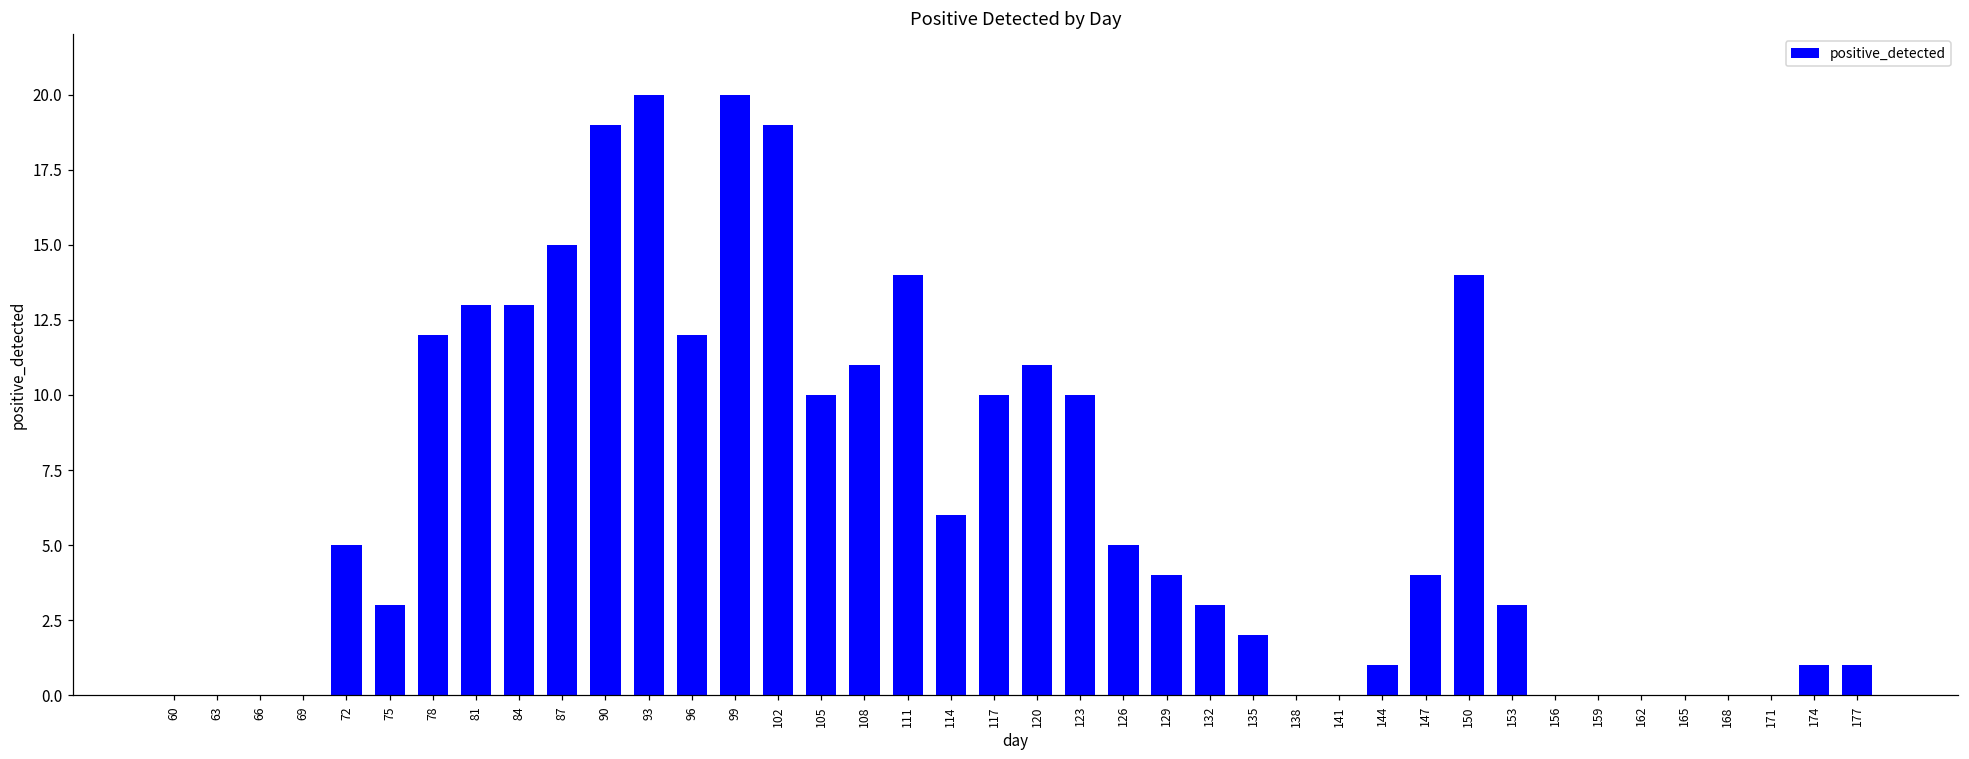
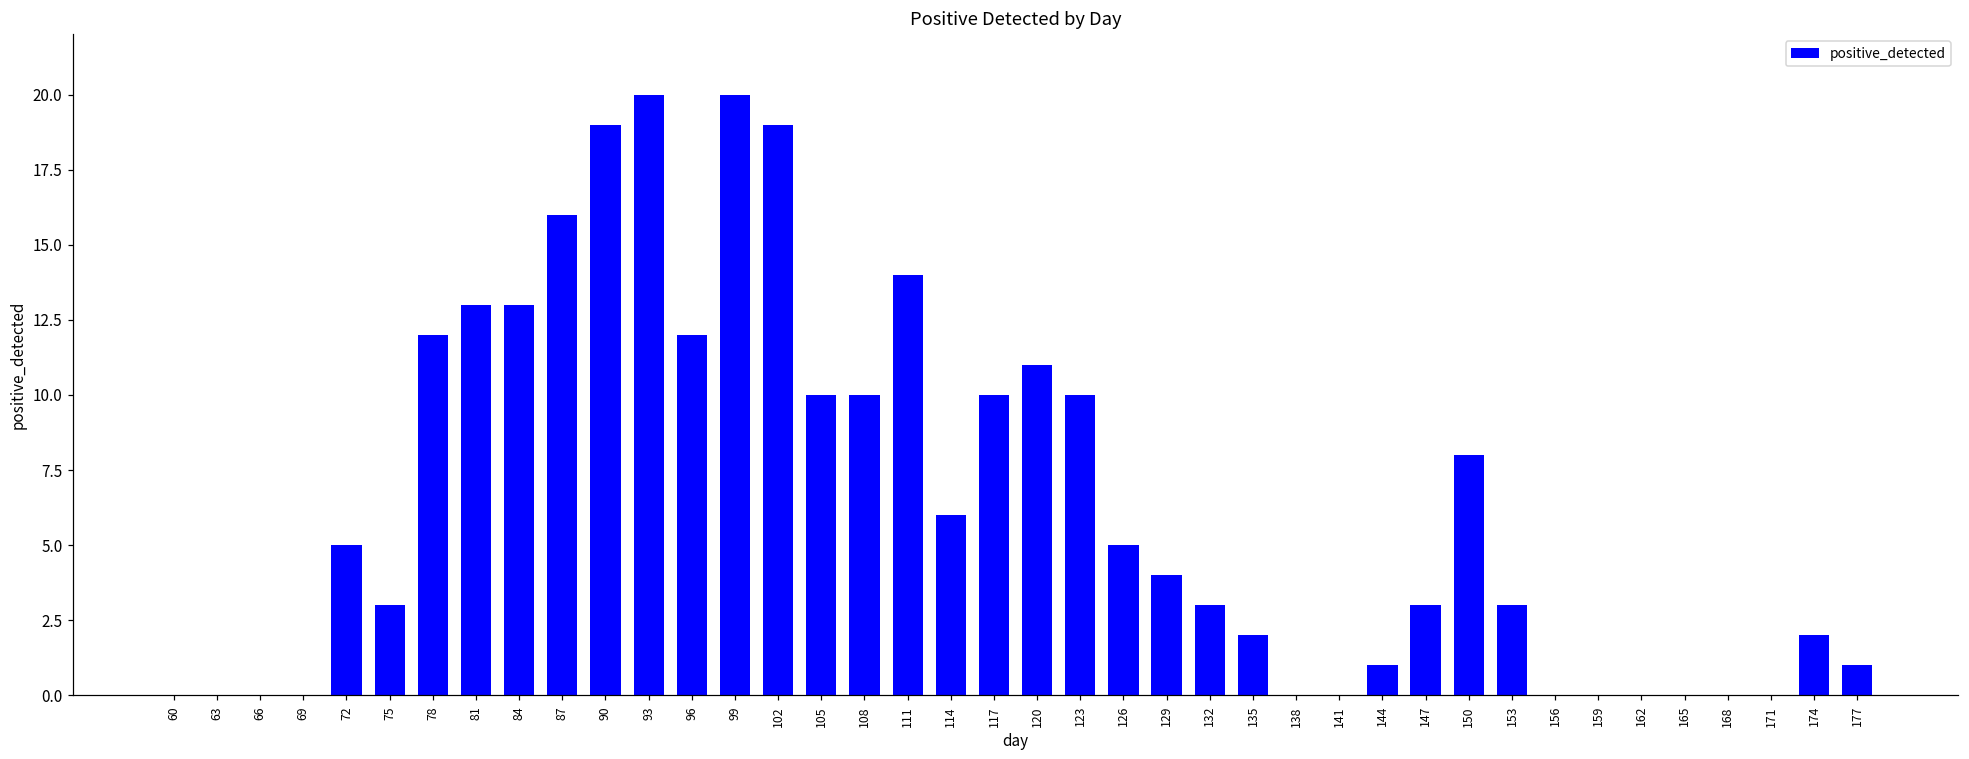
87: 15 -> 16
108: 11 -> 10
147: 4 -> 3
150: 14 -> 8
174: 1 -> 2
